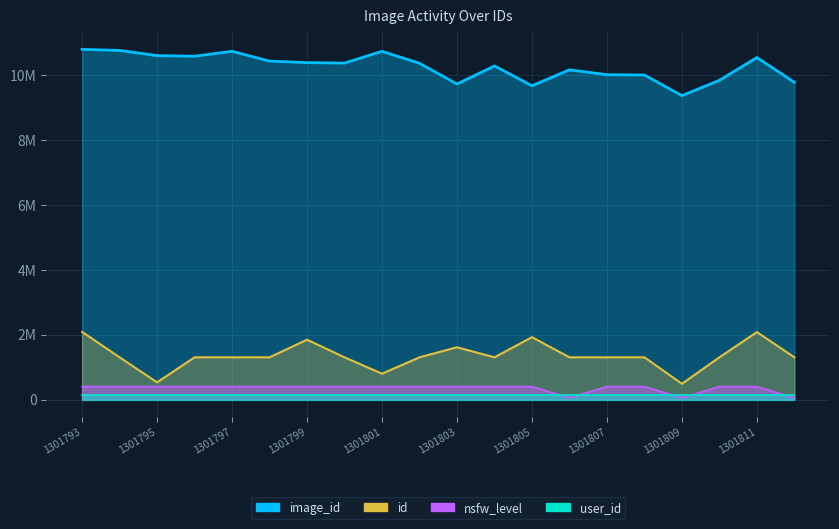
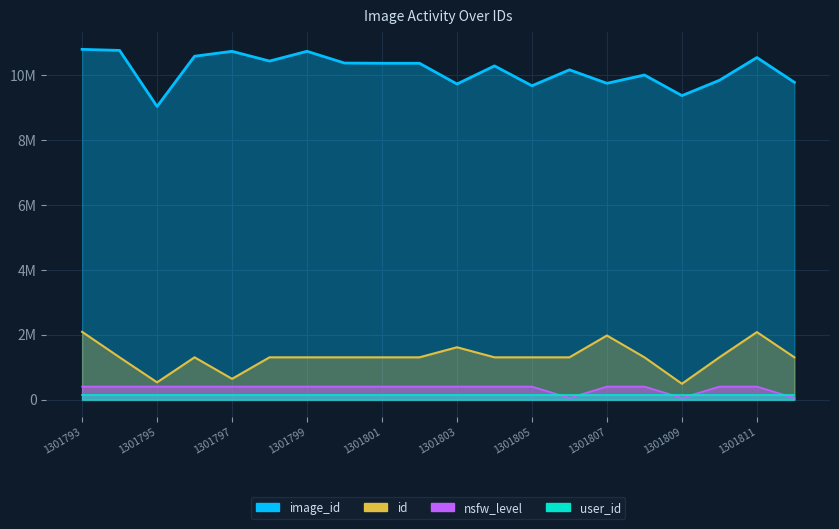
image_id, 1301795: 10600000 -> 9000000
id, 1301797: 1300000 -> 600000
image_id, 1301799: 10400000 -> 10700000
id, 1301799: 1800000 -> 1300000
image_id, 1301801: 10700000 -> 10400000
id, 1301801: 800000 -> 1300000
id, 1301805: 1900000 -> 1300000
image_id, 1301807: 10000000 -> 9800000
id, 1301807: 1300000 -> 2000000
